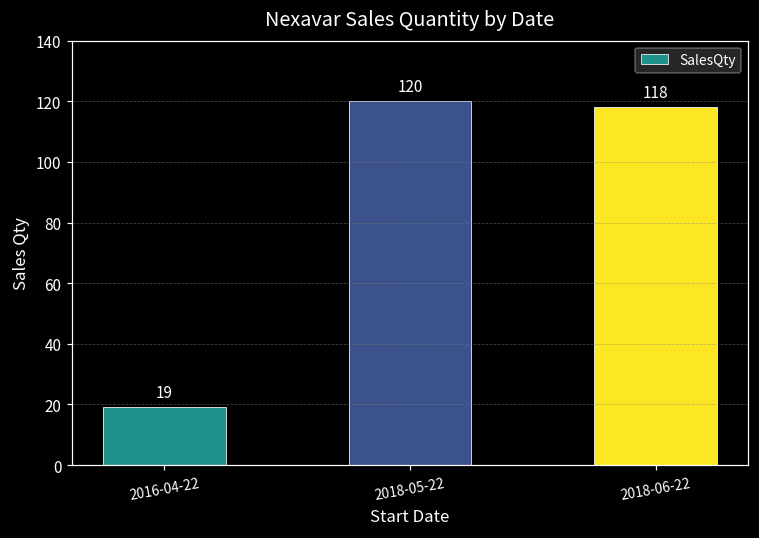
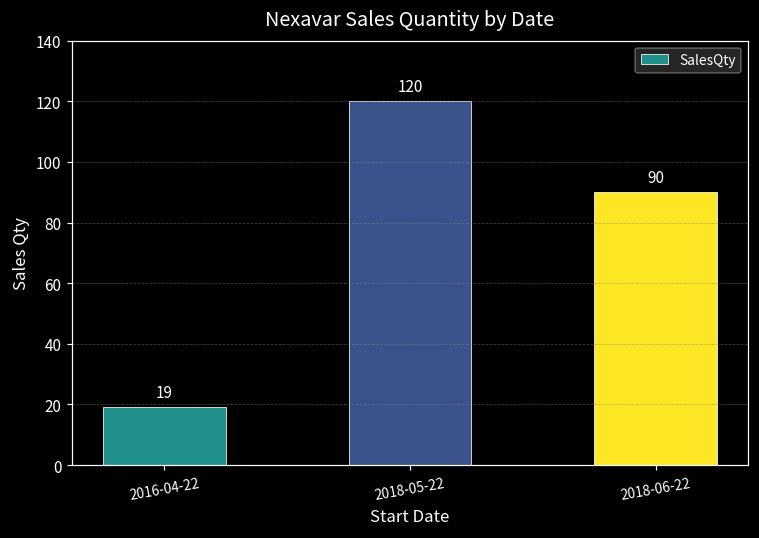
2018-06-22: 118 -> 90
